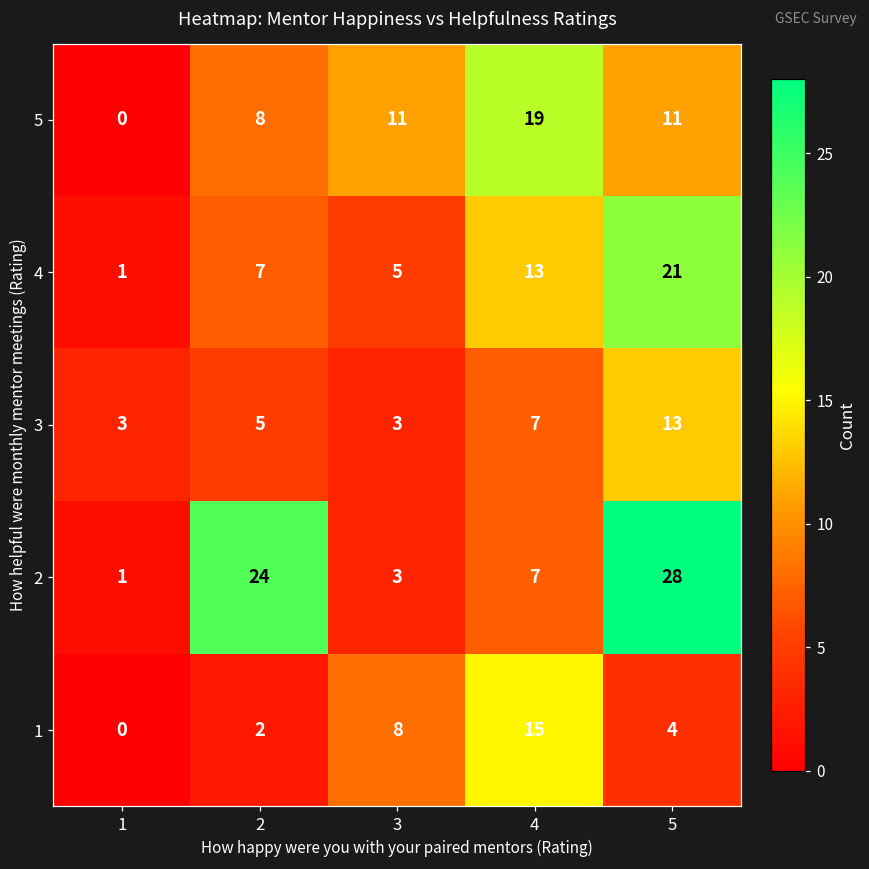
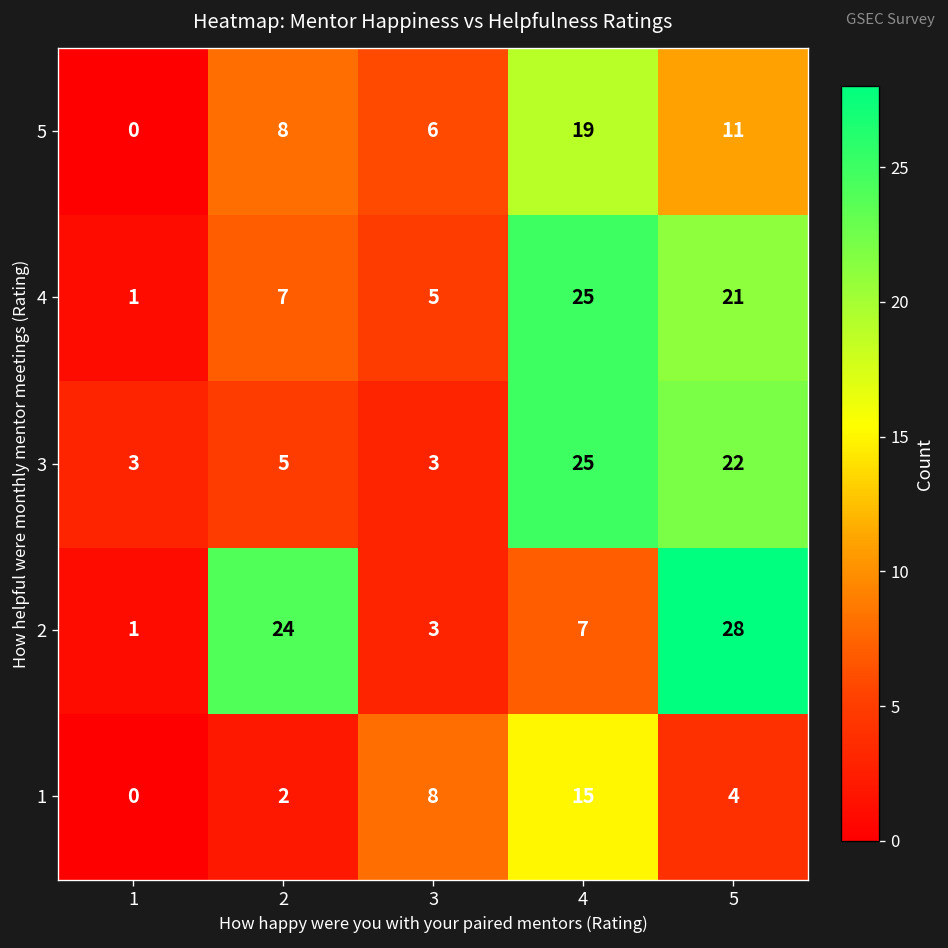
5, 3: 11 -> 6
4, 4: 13 -> 25
3, 4: 7 -> 25
3, 5: 13 -> 22
